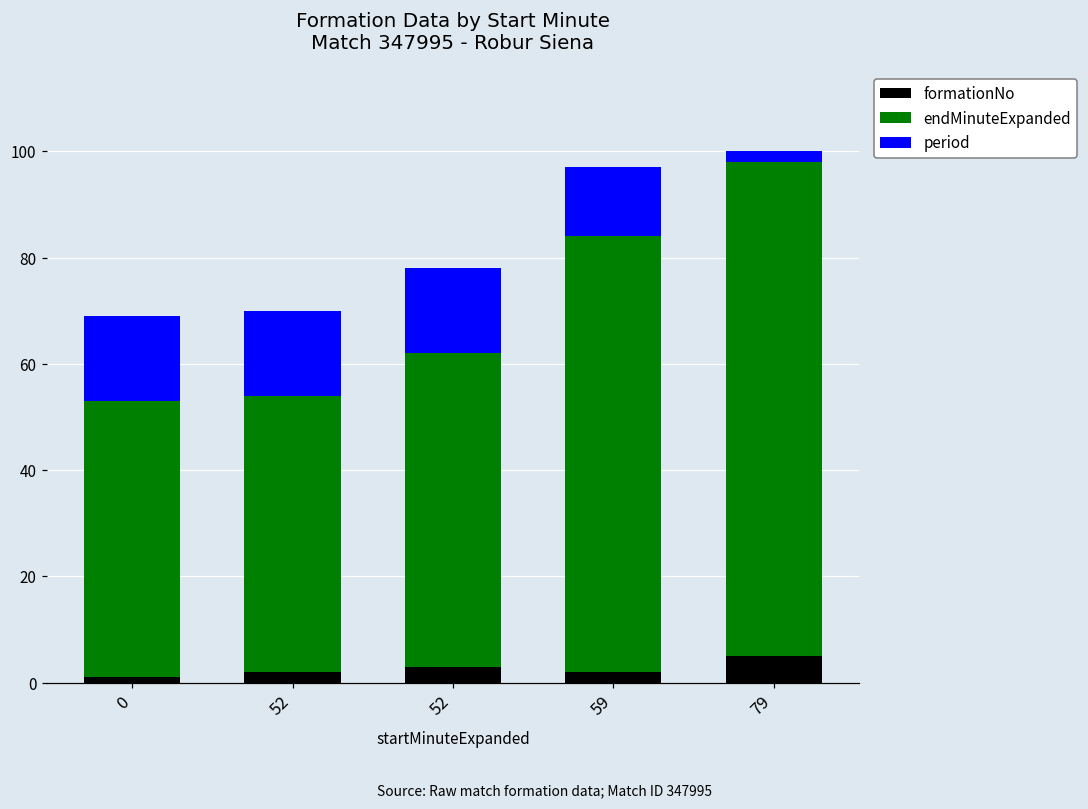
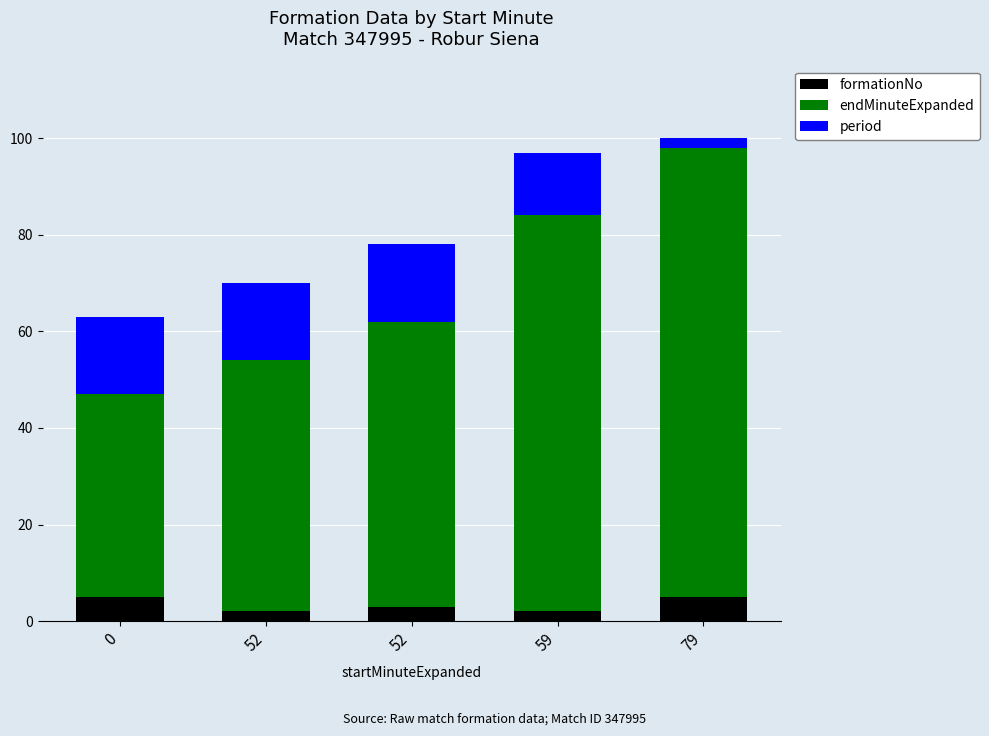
formationNo, 0: 1 -> 5
endMinuteExpanded, 0: 52 -> 42
